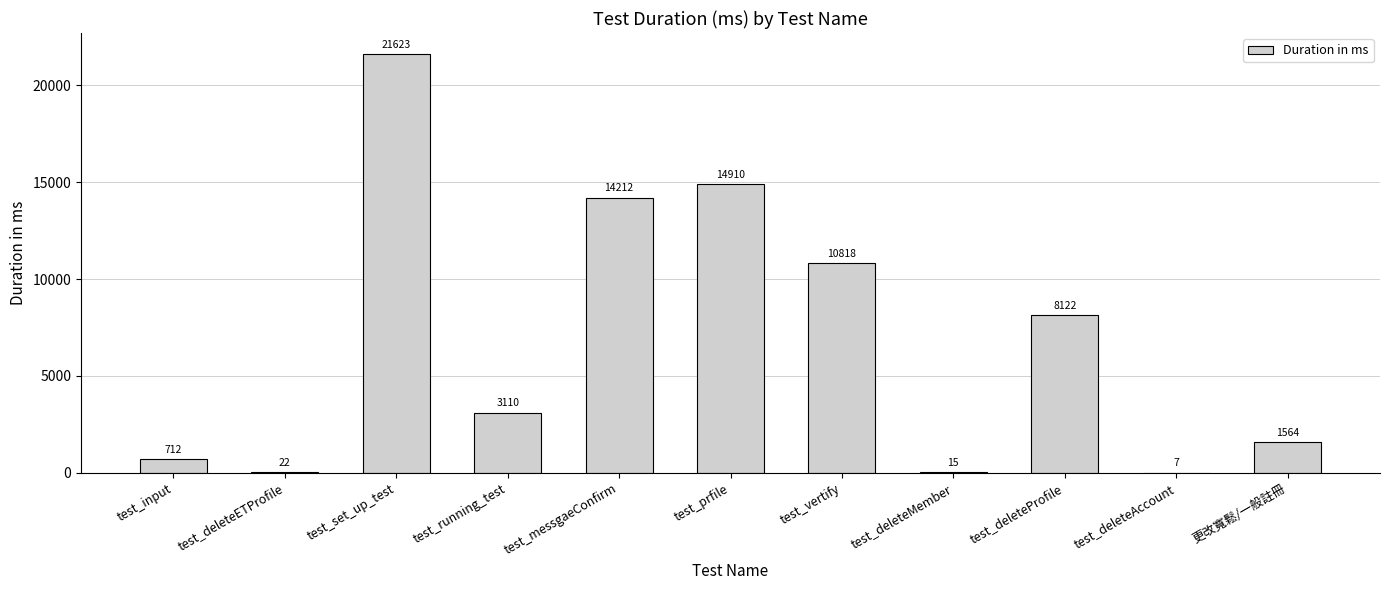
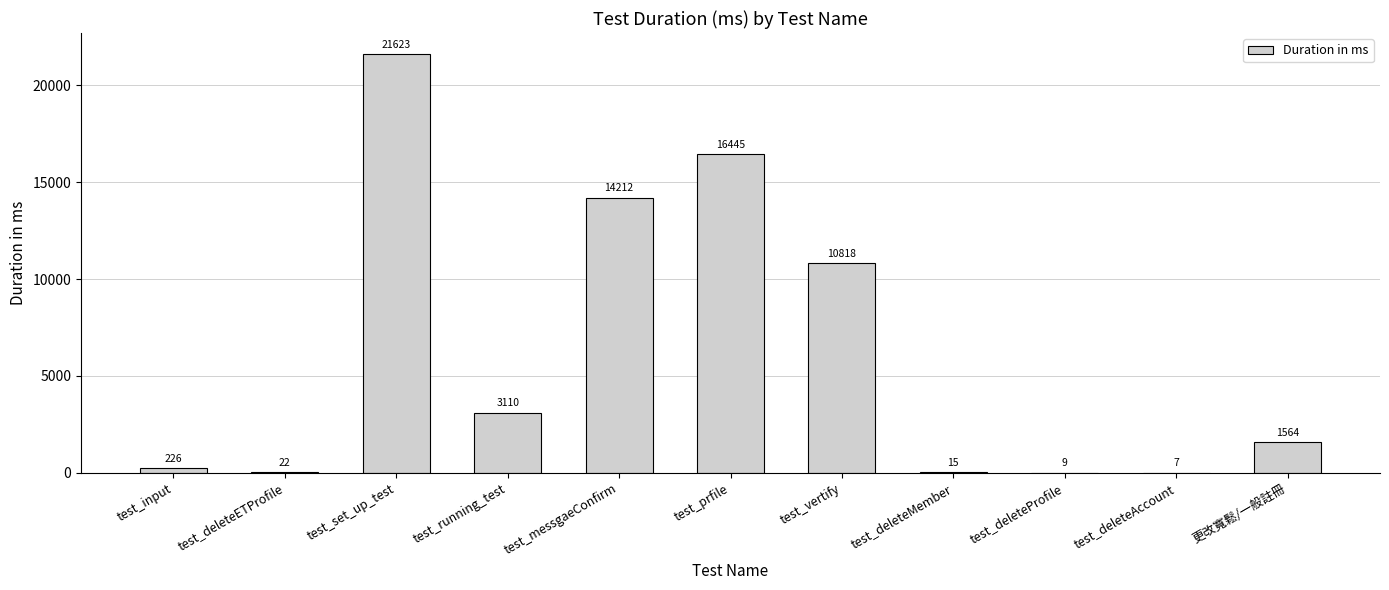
test_input: 712 -> 226
test_prfile: 14910 -> 16445
test_deleteProfile: 8122 -> 9
